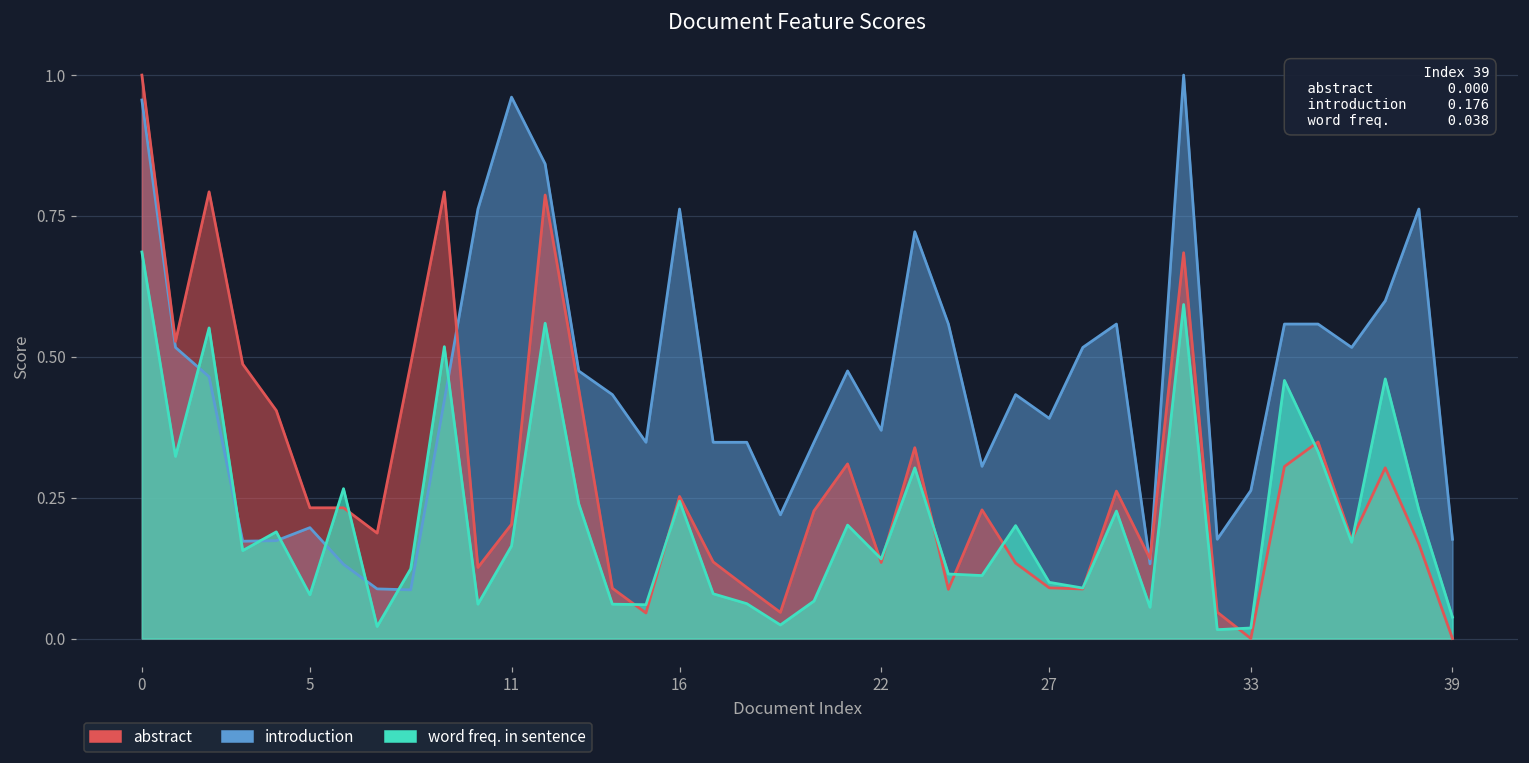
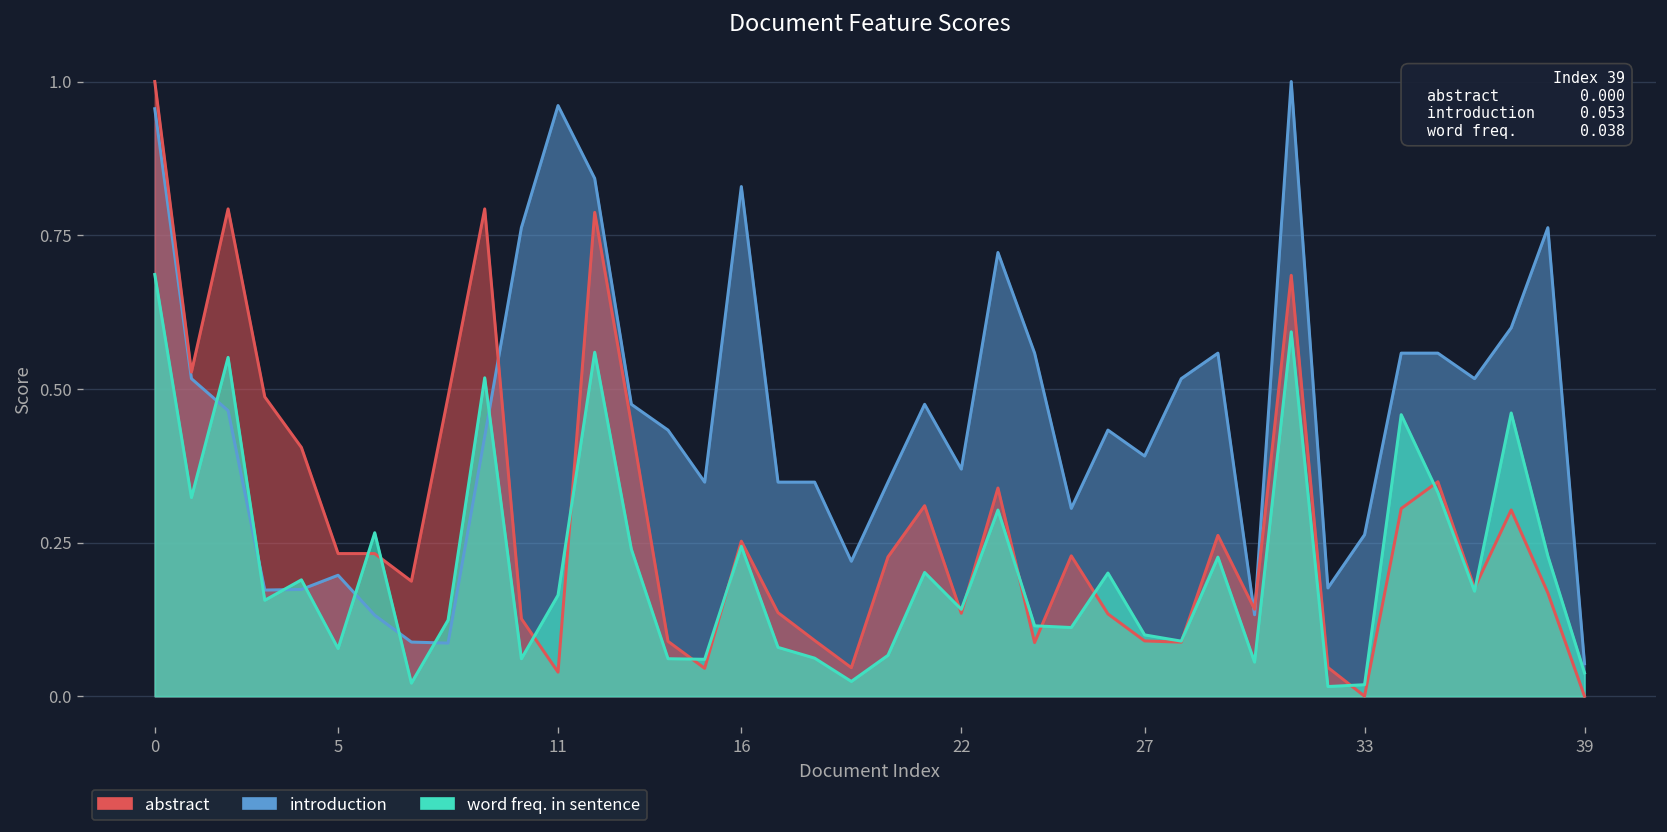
abstract, 11: 0.20 -> 0.04
introduction, 16: 0.76 -> 0.83
introduction, 39: 0.176 -> 0.053
